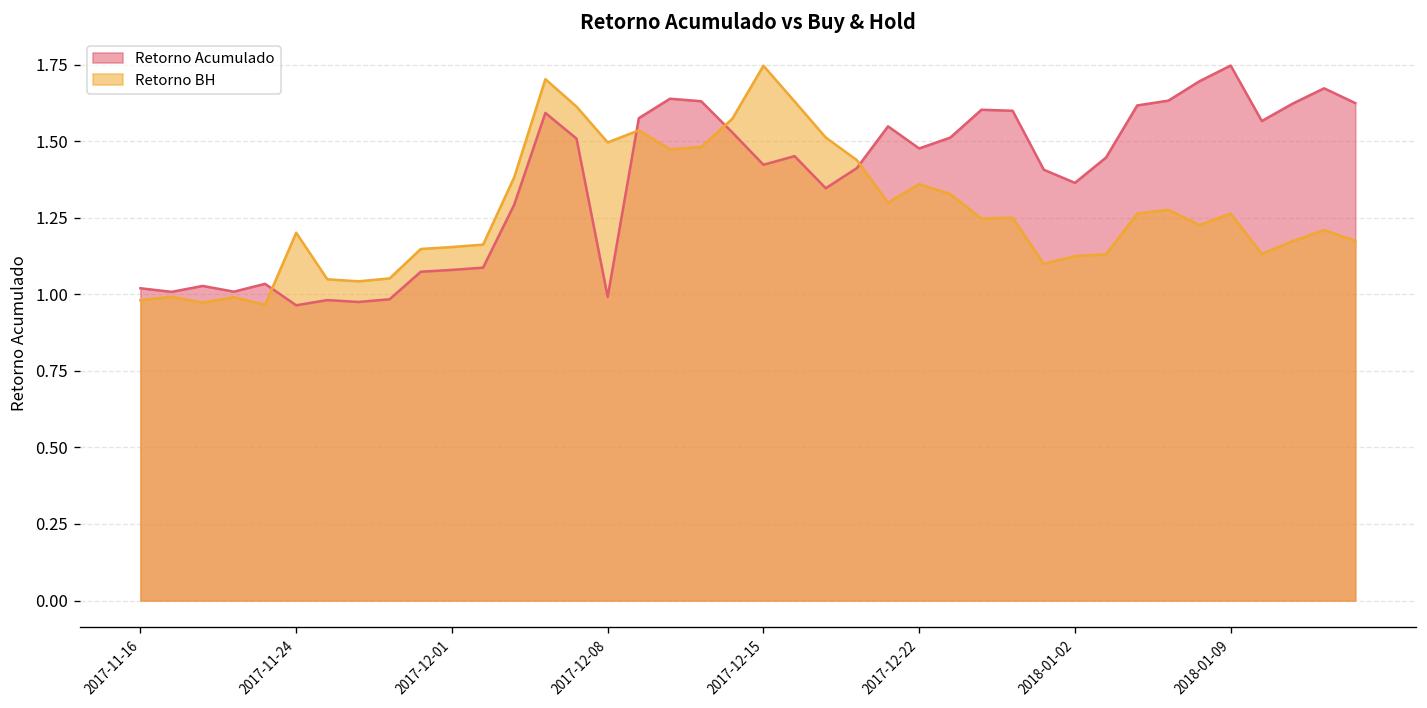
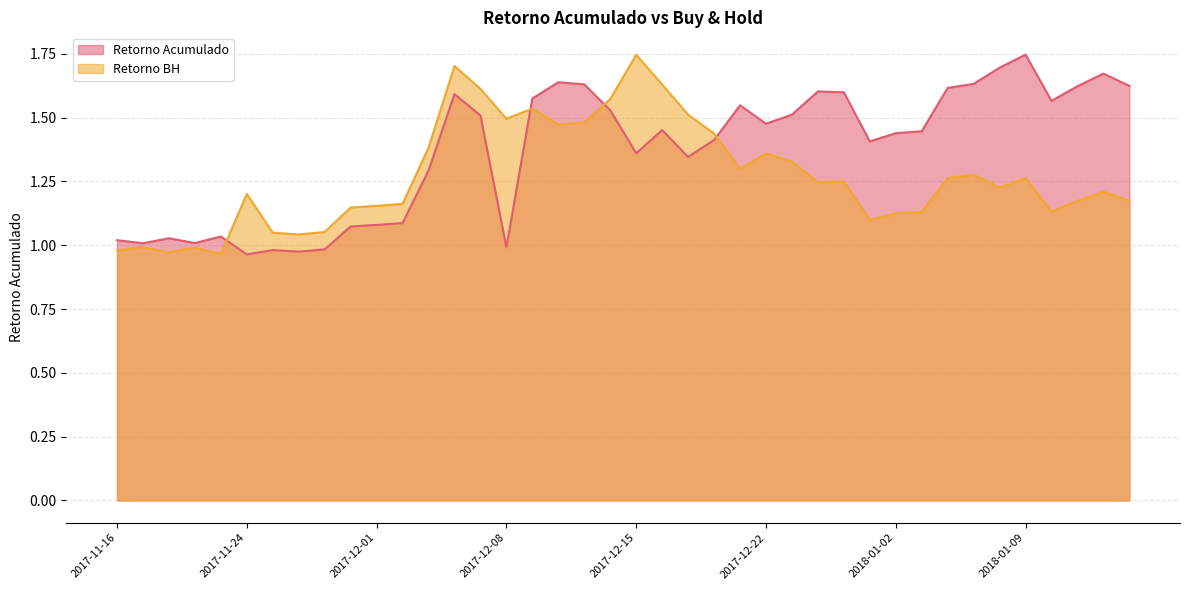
Retorno Acumulado, 2017-12-15: 1.42 -> 1.36
Retorno Acumulado, 2018-01-02: 1.36 -> 1.44
